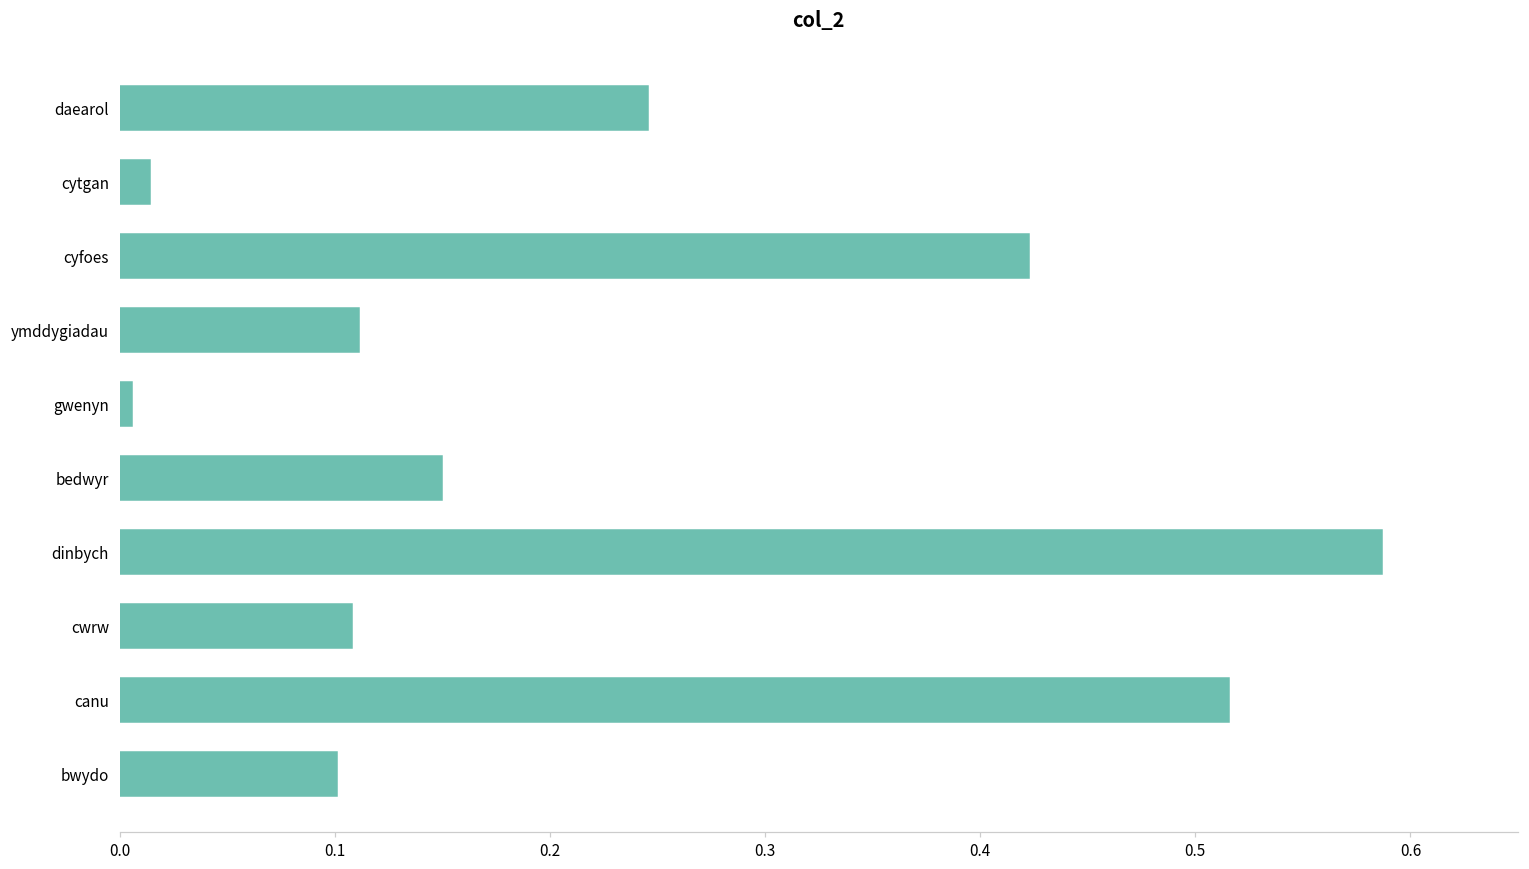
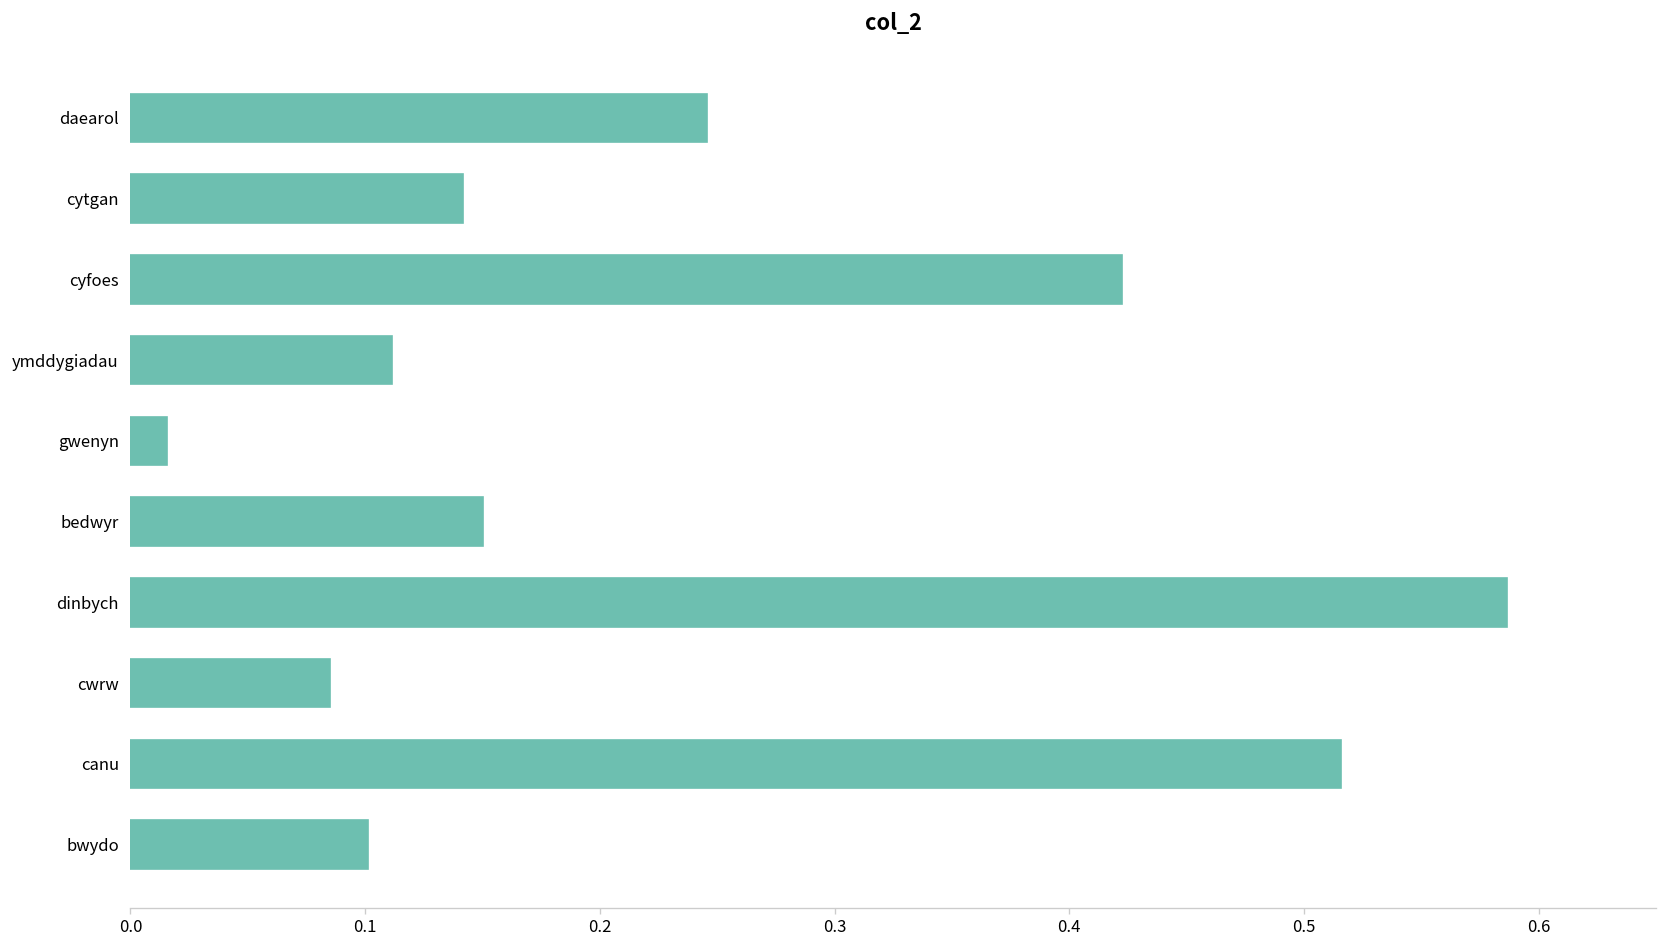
cytgan: 0.014 -> 0.142
gwenyn: 0.006 -> 0.016
cwrw: 0.108 -> 0.085
